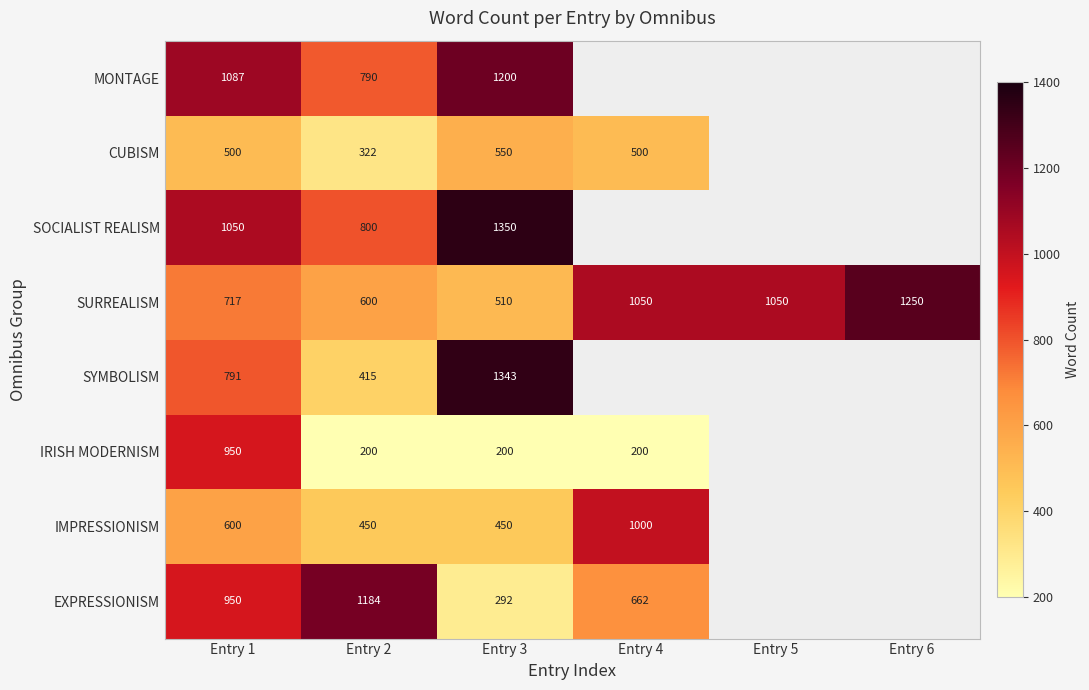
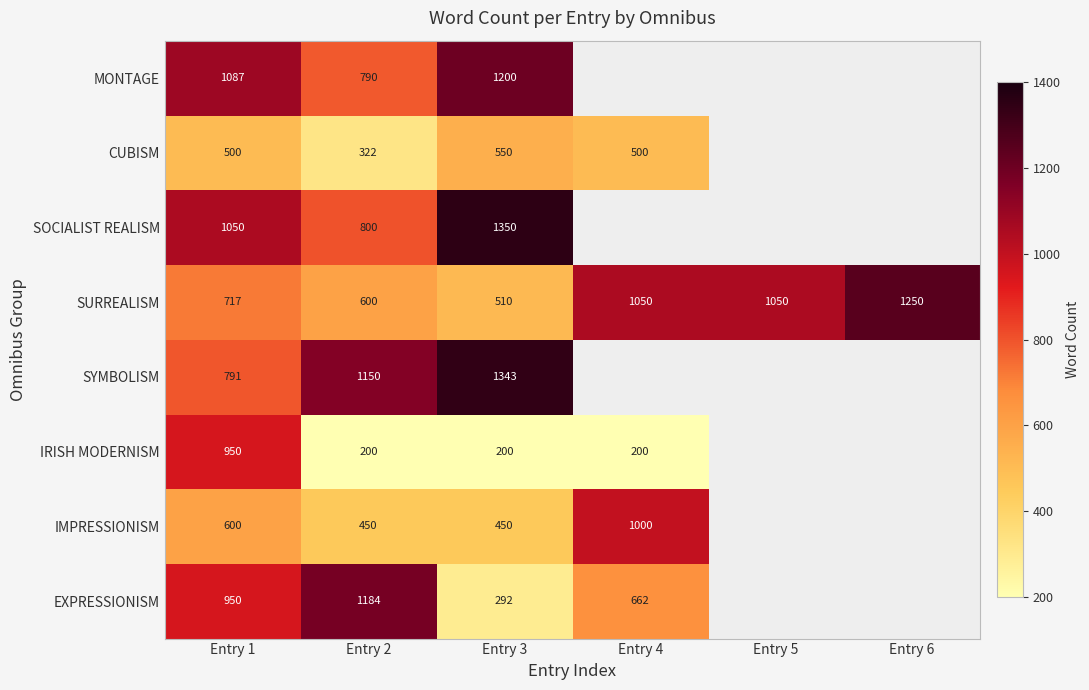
SYMBOLISM, Entry 2: 415 -> 1150
